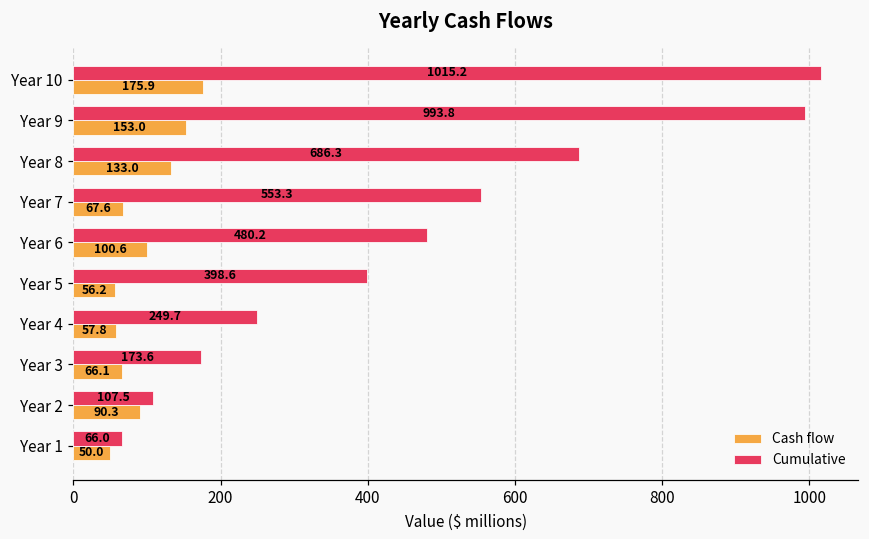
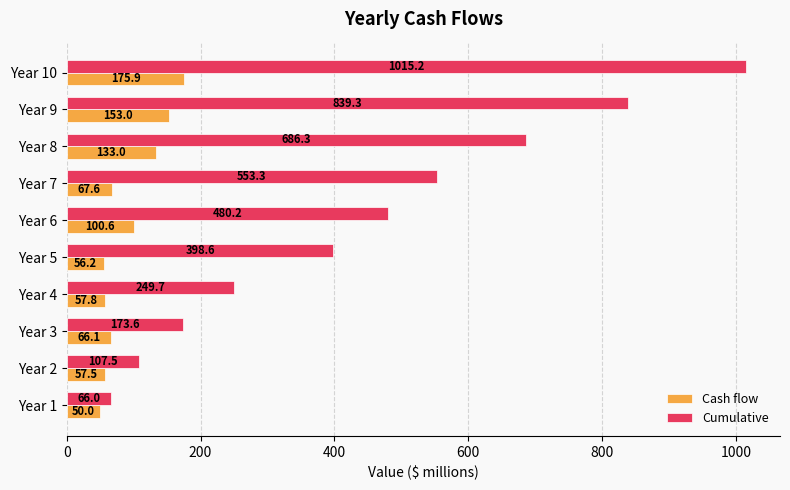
Cumulative, Year 9: 993.8 -> 839.3
Cash flow, Year 2: 90.3 -> 57.5
